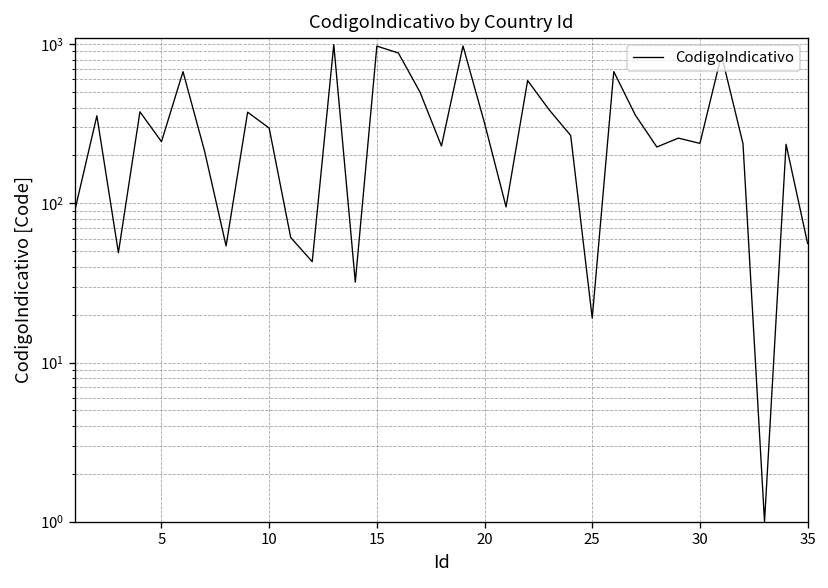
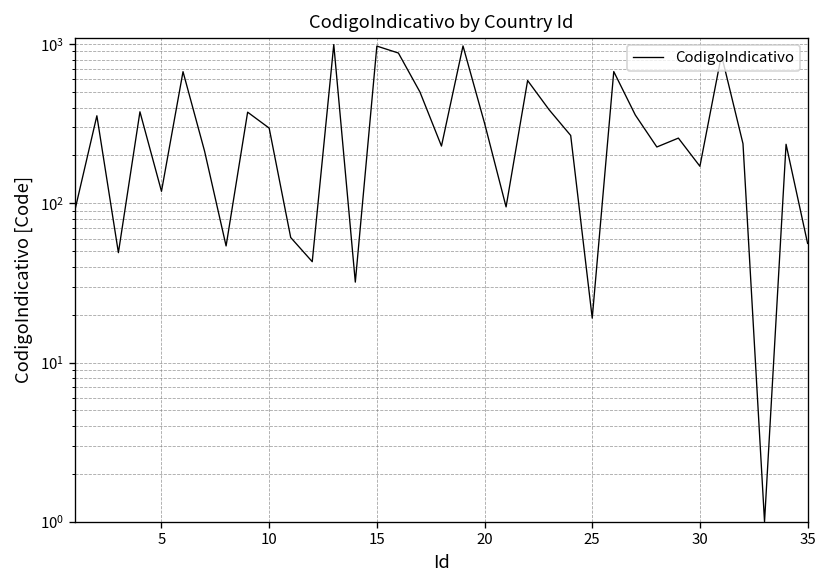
5: 240 -> 120
30: 240 -> 170
